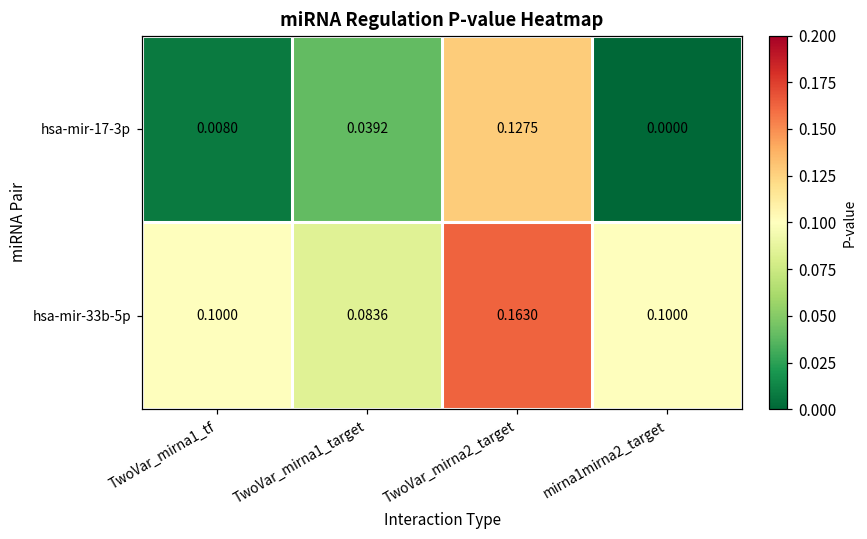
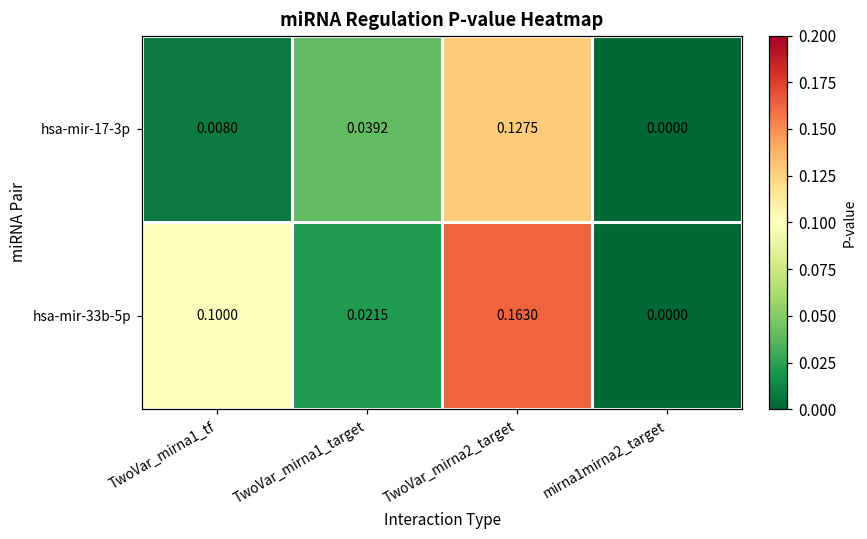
hsa-mir-33b-5p, TwoVar_mirna1_target: 0.0836 -> 0.0215
hsa-mir-33b-5p, mirna1mirna2_target: 0.1000 -> 0.0000
